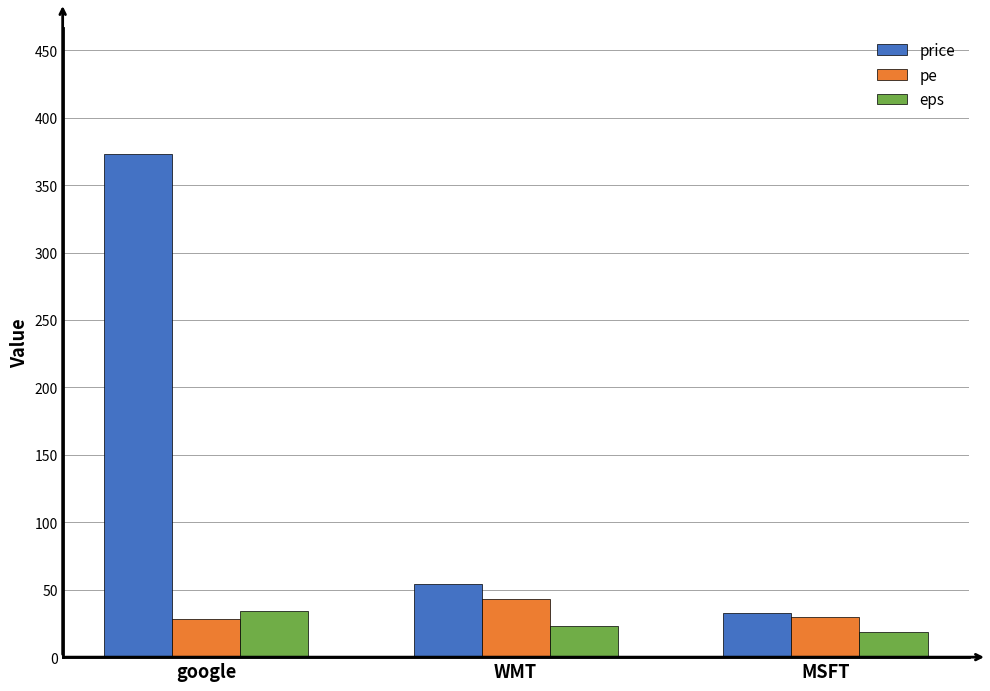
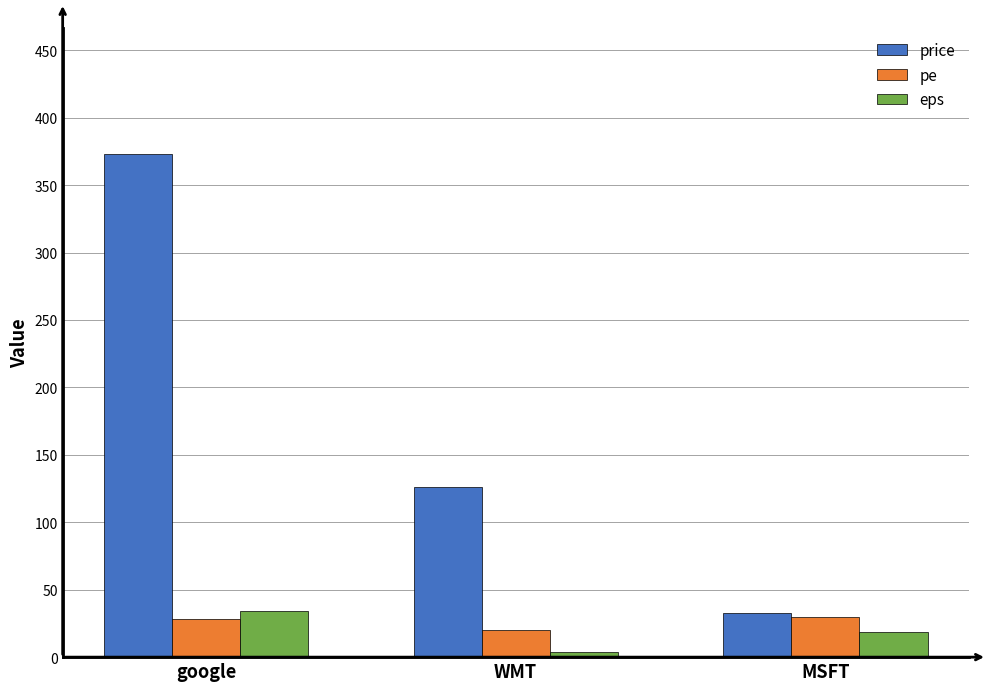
price, WMT: 54 -> 126
pe, WMT: 43 -> 20
eps, WMT: 23 -> 4
